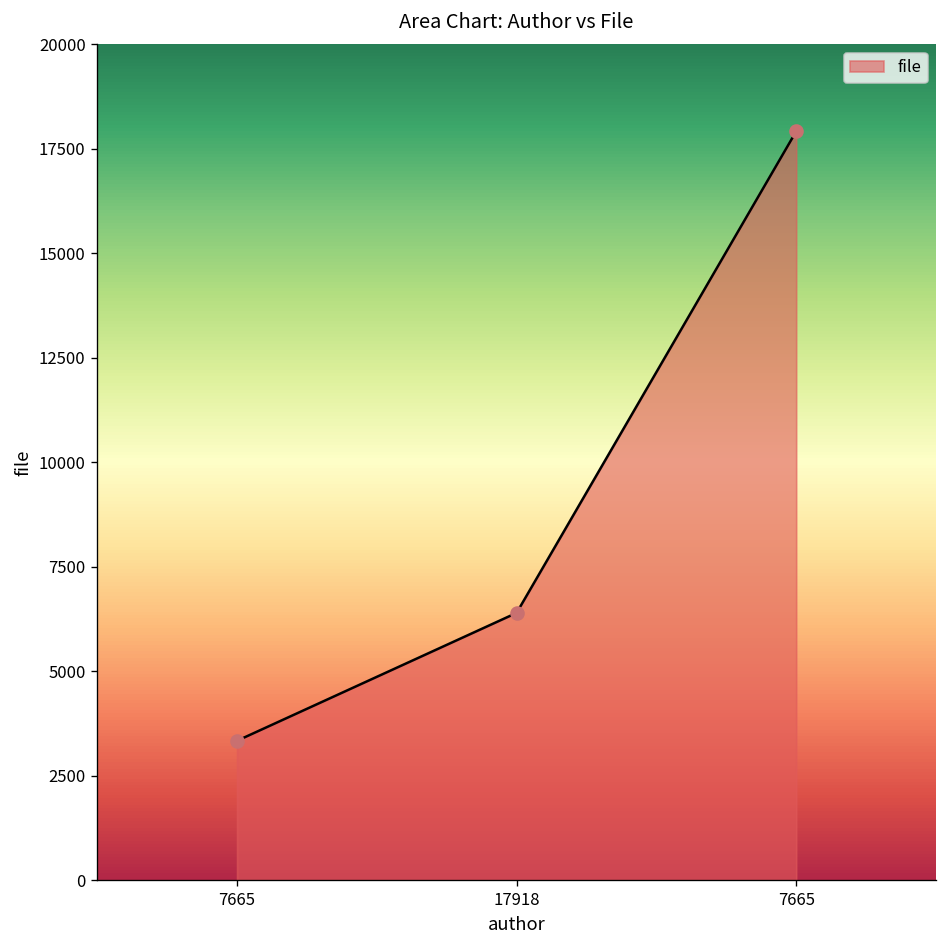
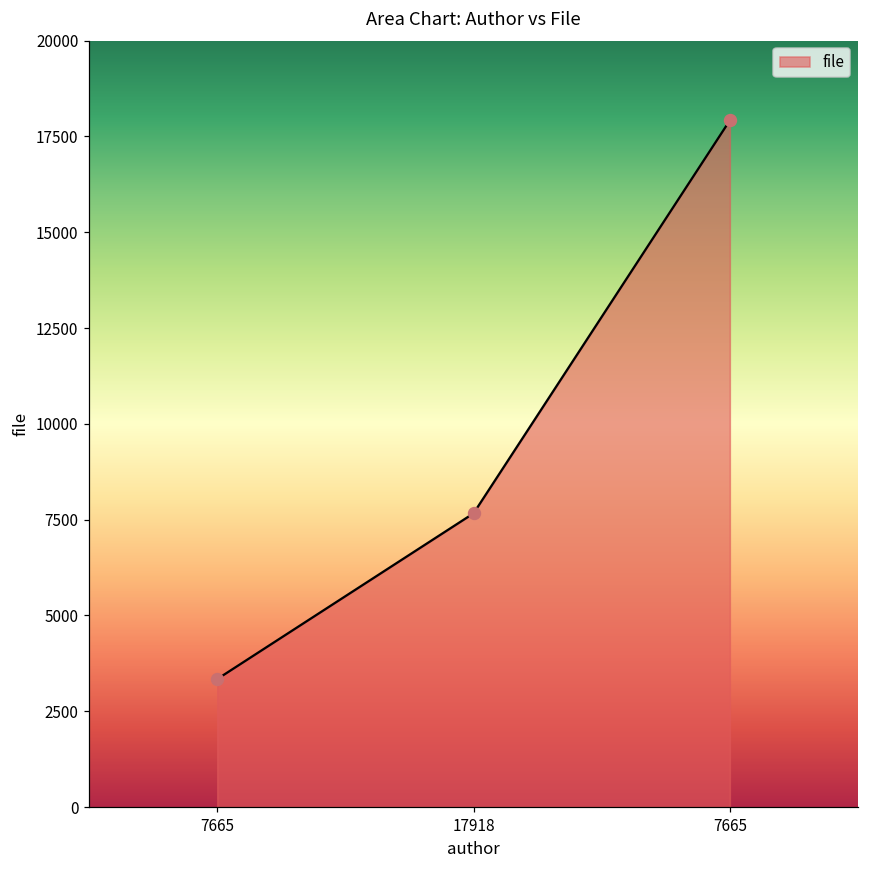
17918: 6400 -> 7700
